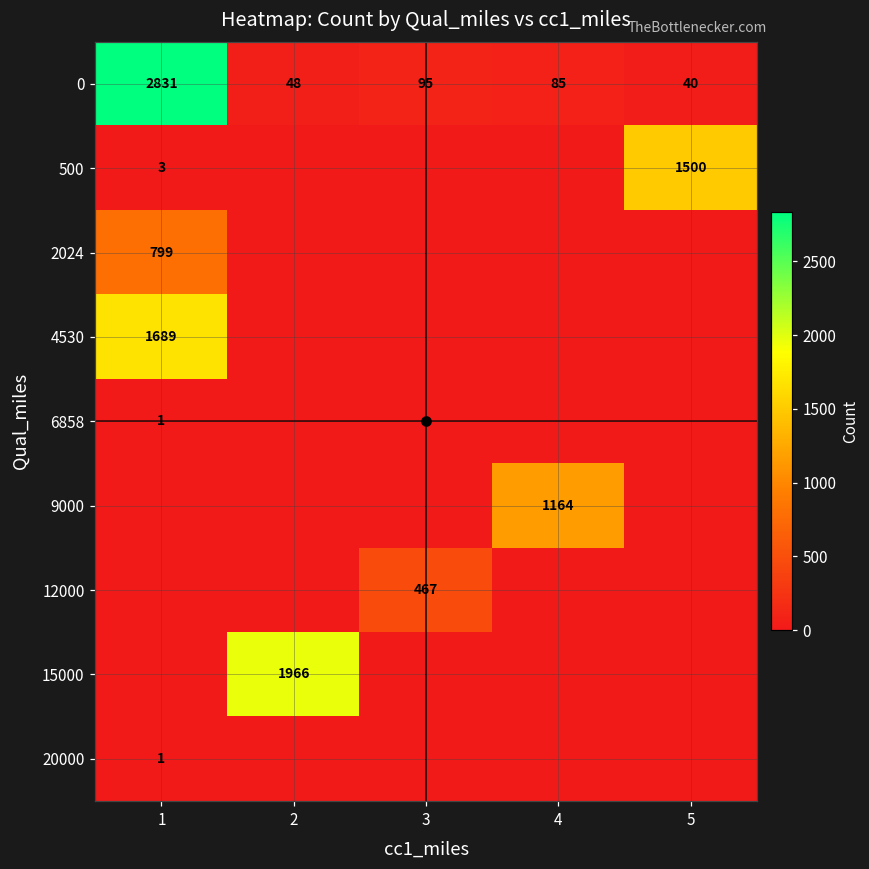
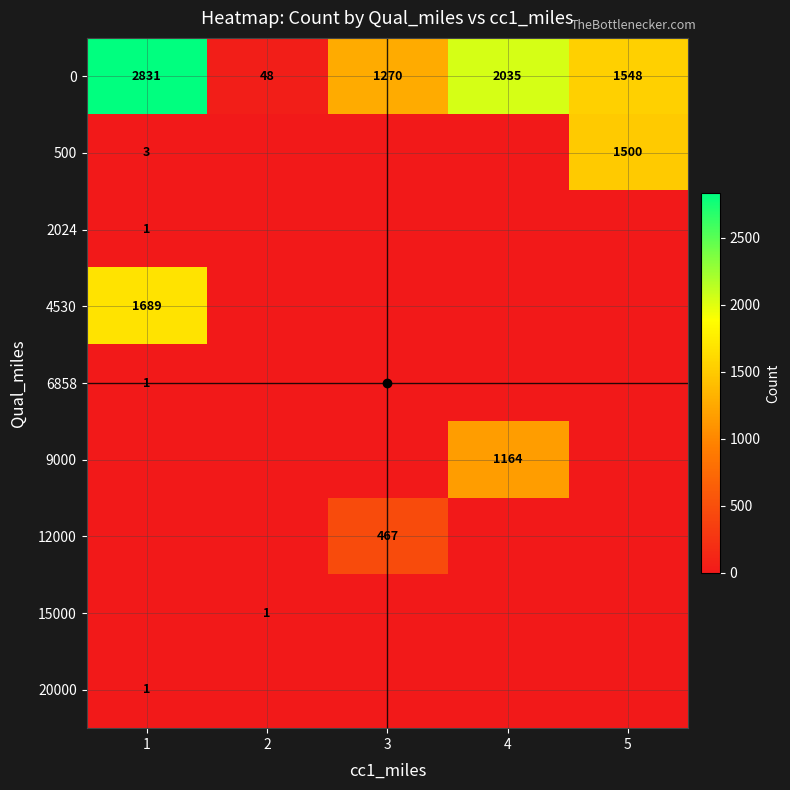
0, 3: 95 -> 1270
0, 4: 85 -> 2035
0, 5: 40 -> 1548
2024, 1: 799 -> 1
15000, 2: 1966 -> 1
